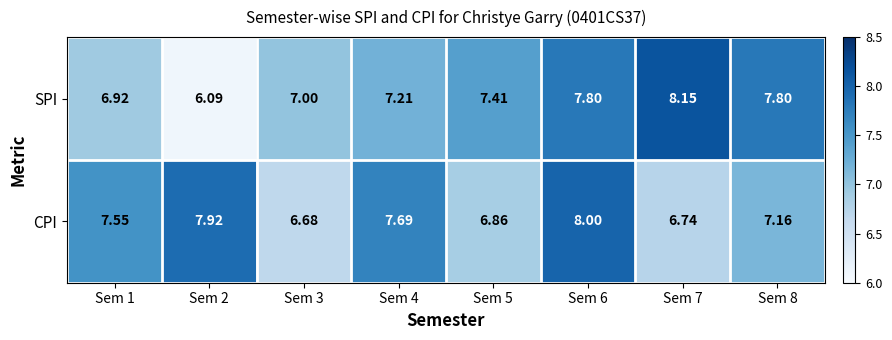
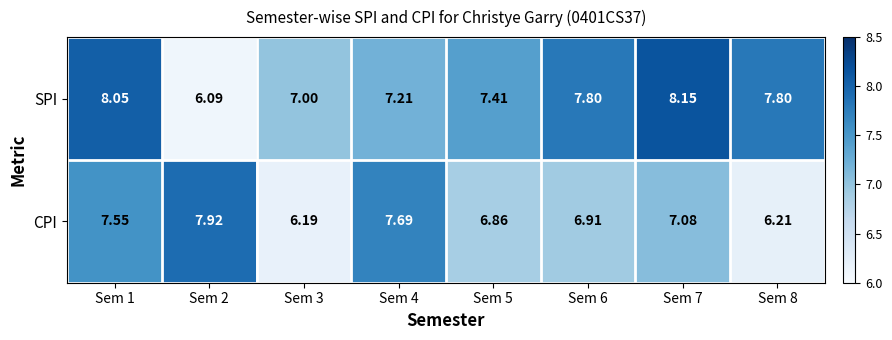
SPI, Sem 1: 6.92 -> 8.05
CPI, Sem 3: 6.68 -> 6.19
CPI, Sem 6: 8.00 -> 6.91
CPI, Sem 7: 6.74 -> 7.08
CPI, Sem 8: 7.16 -> 6.21
